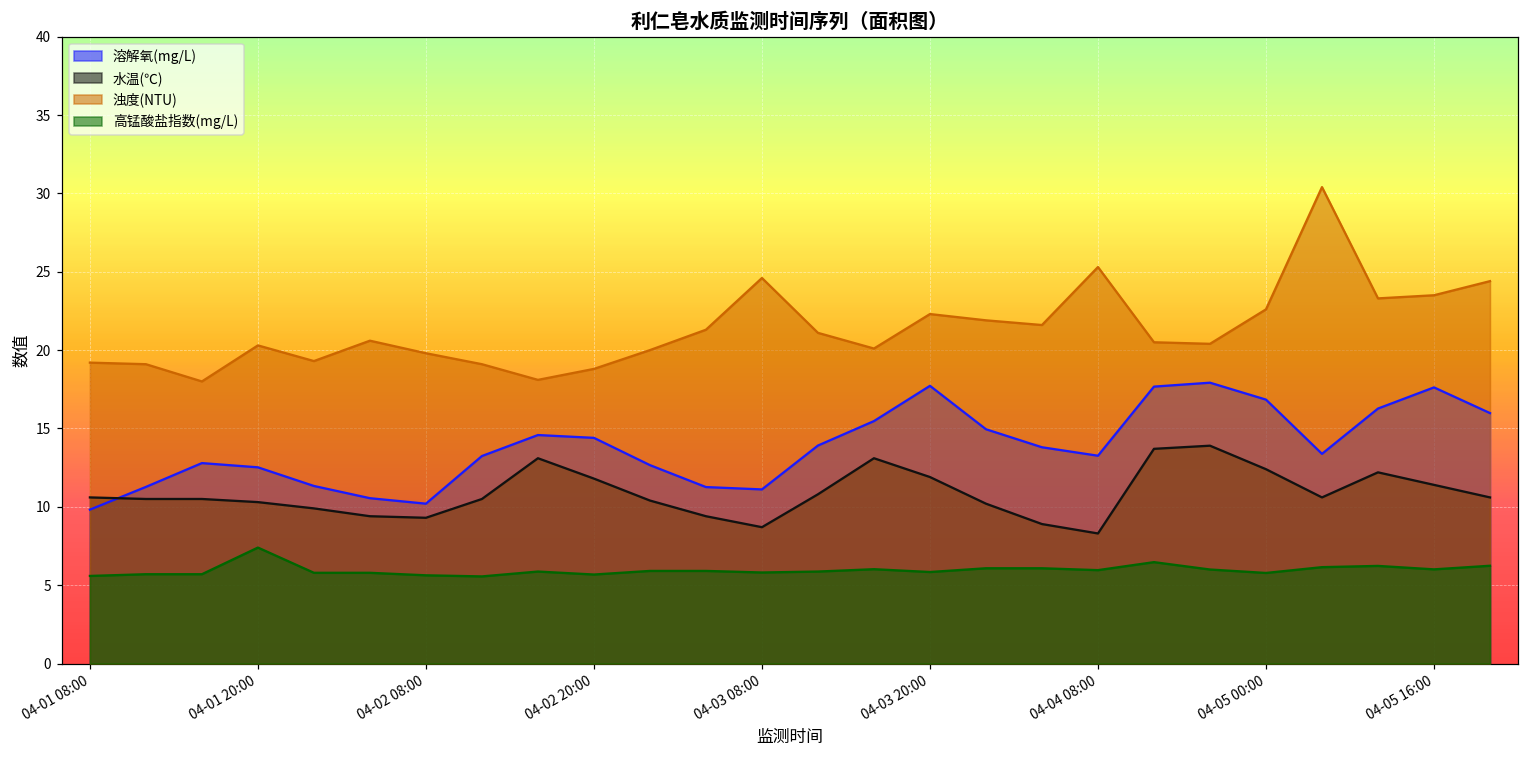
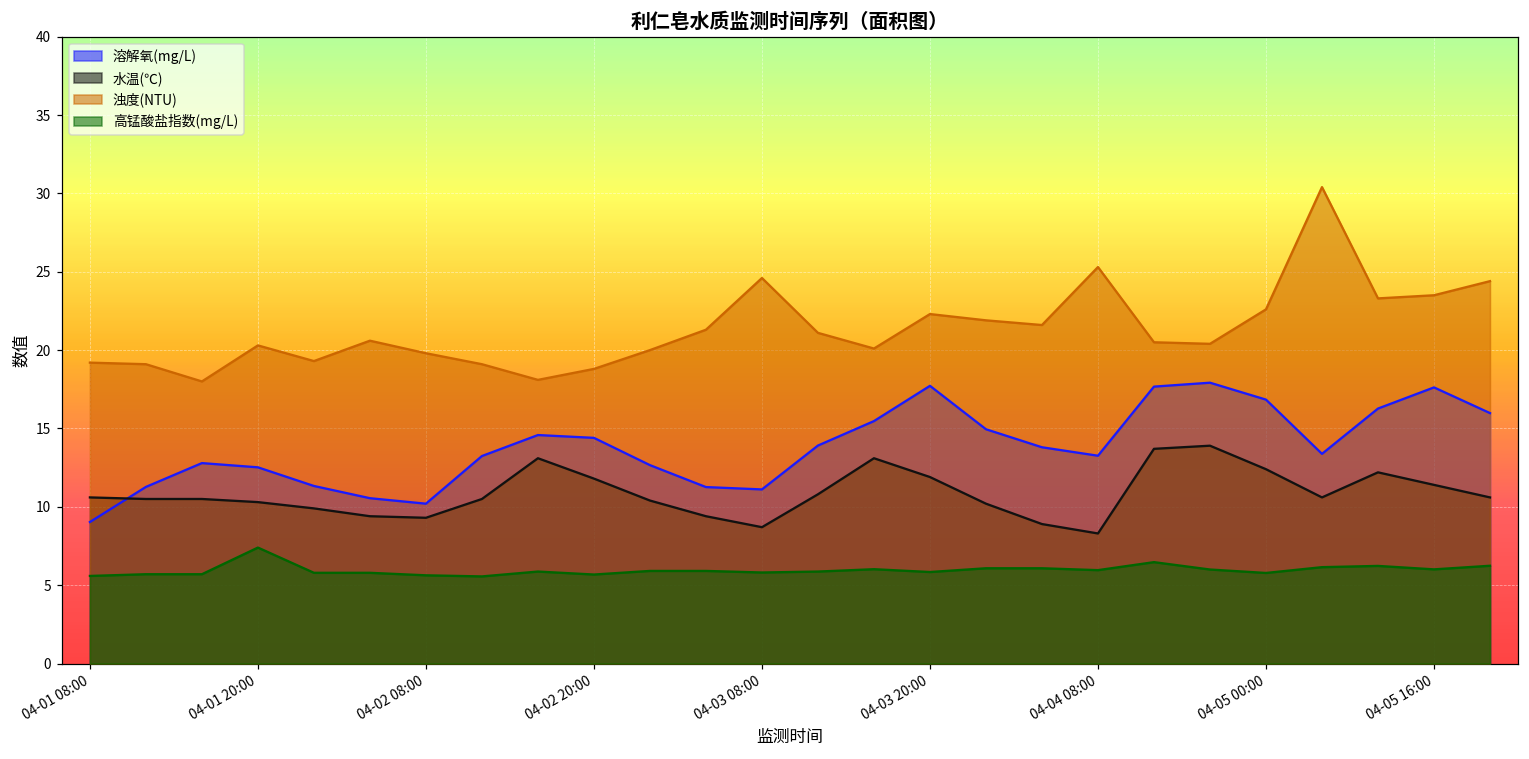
溶解氧(mg/L), 04-01 08:00: 9.8 -> 9.0
